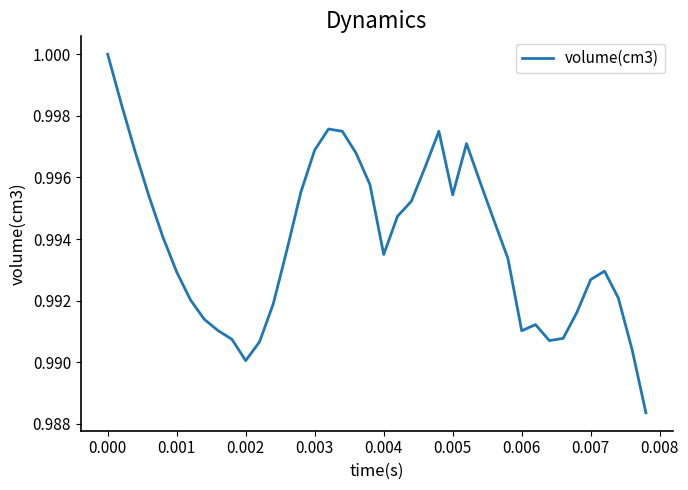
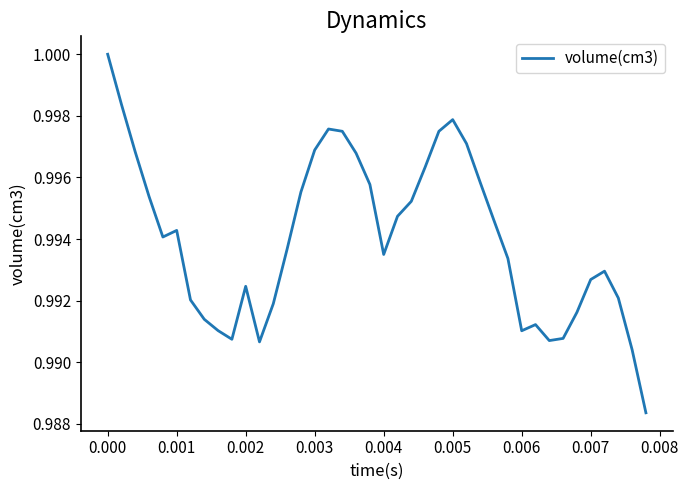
0.001: 0.9929 -> 0.9943
0.002: 0.9901 -> 0.9925
0.005: 0.9954 -> 0.9979
